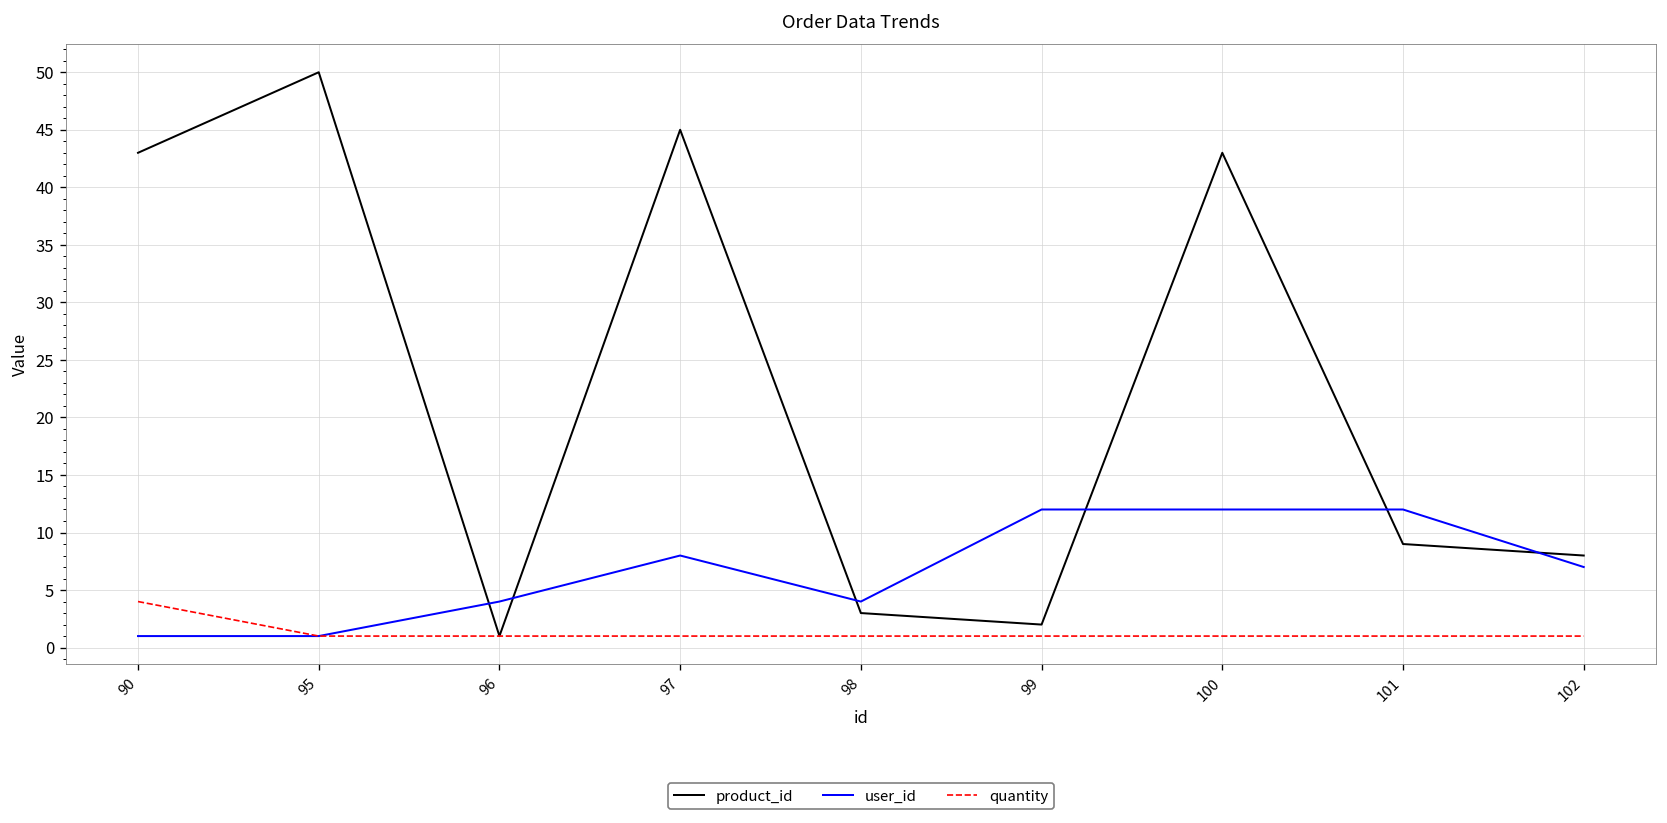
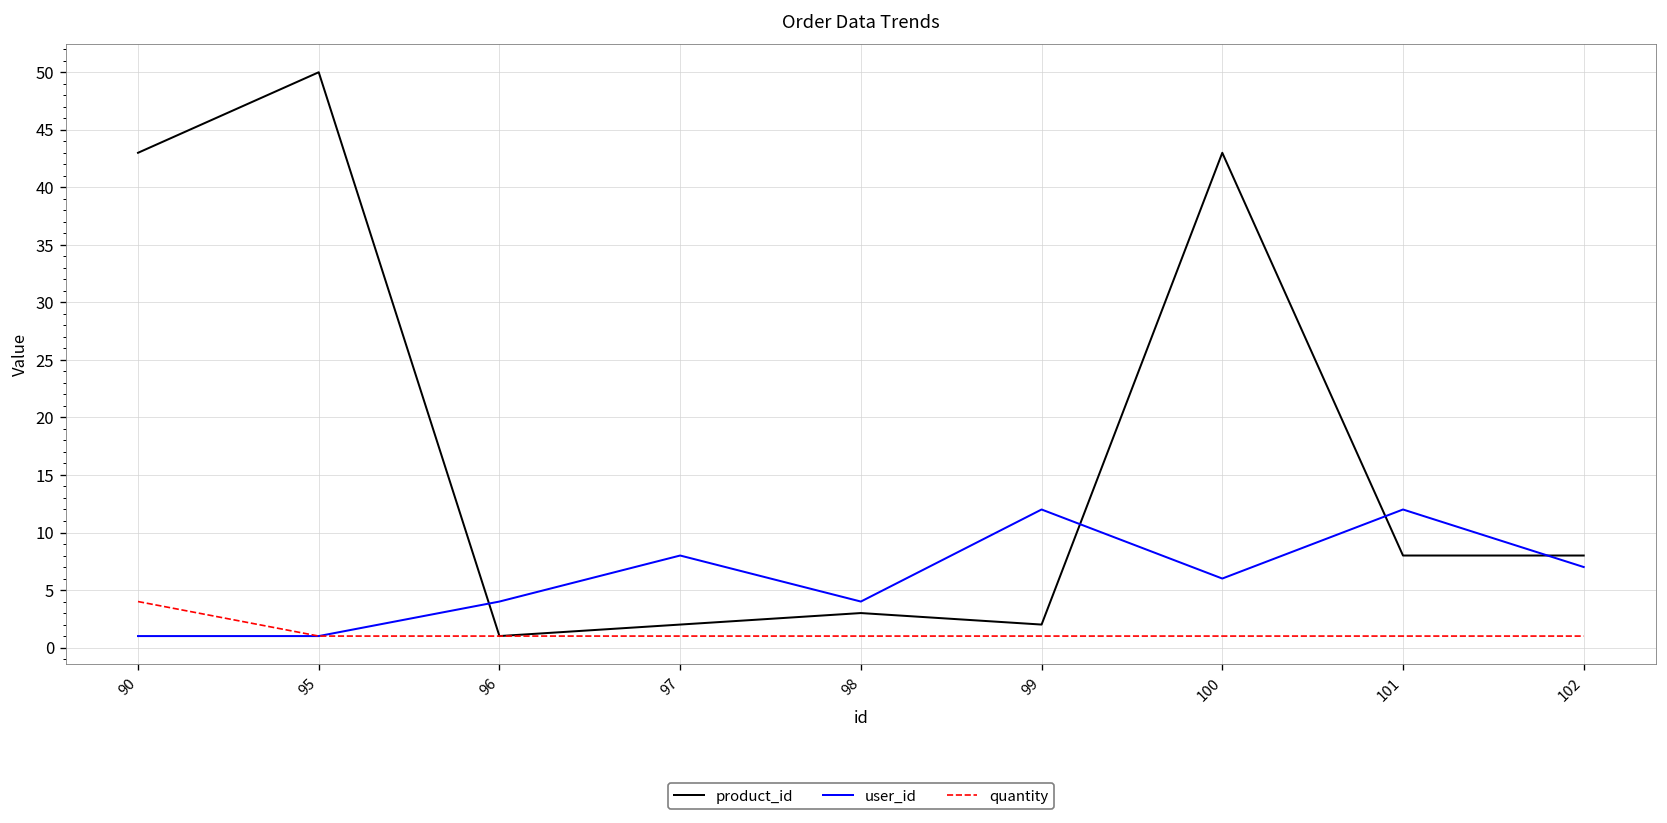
product_id, 97: 45 -> 2
user_id, 100: 12 -> 6
product_id, 101: 9 -> 8
